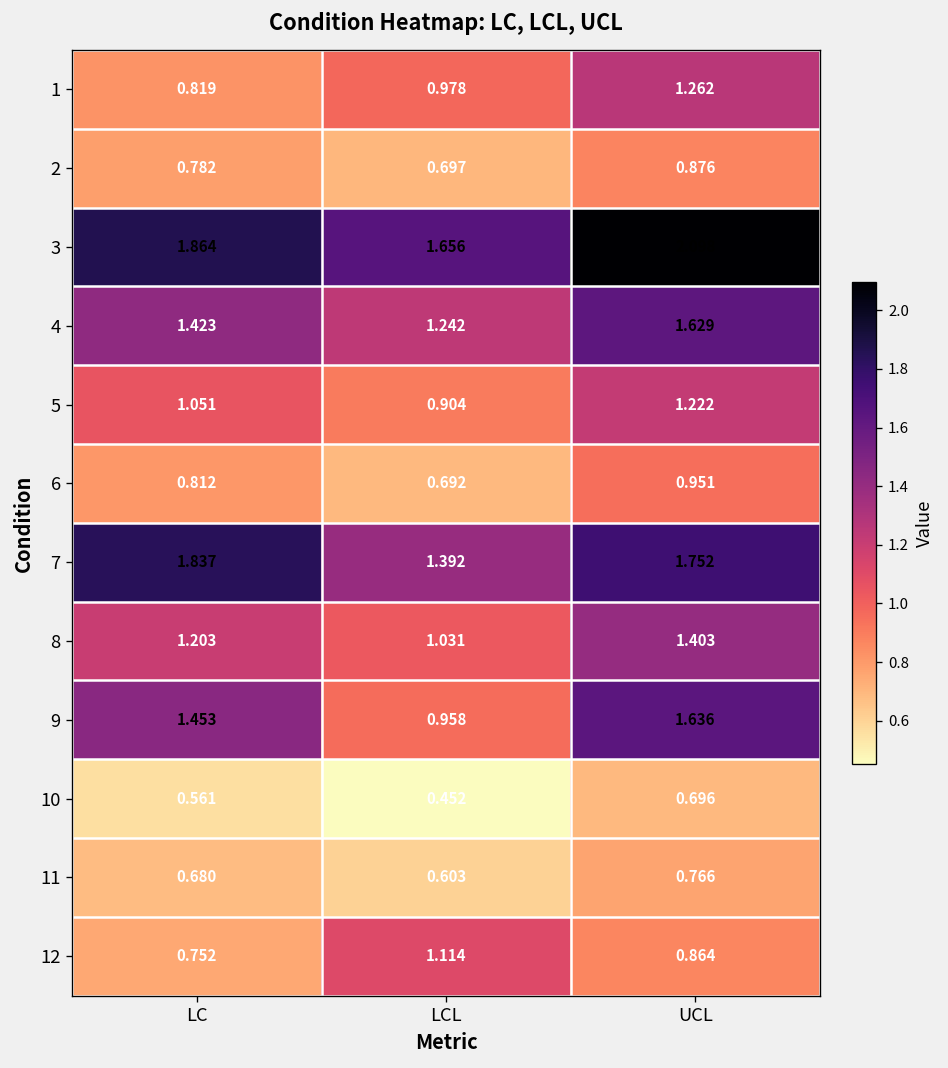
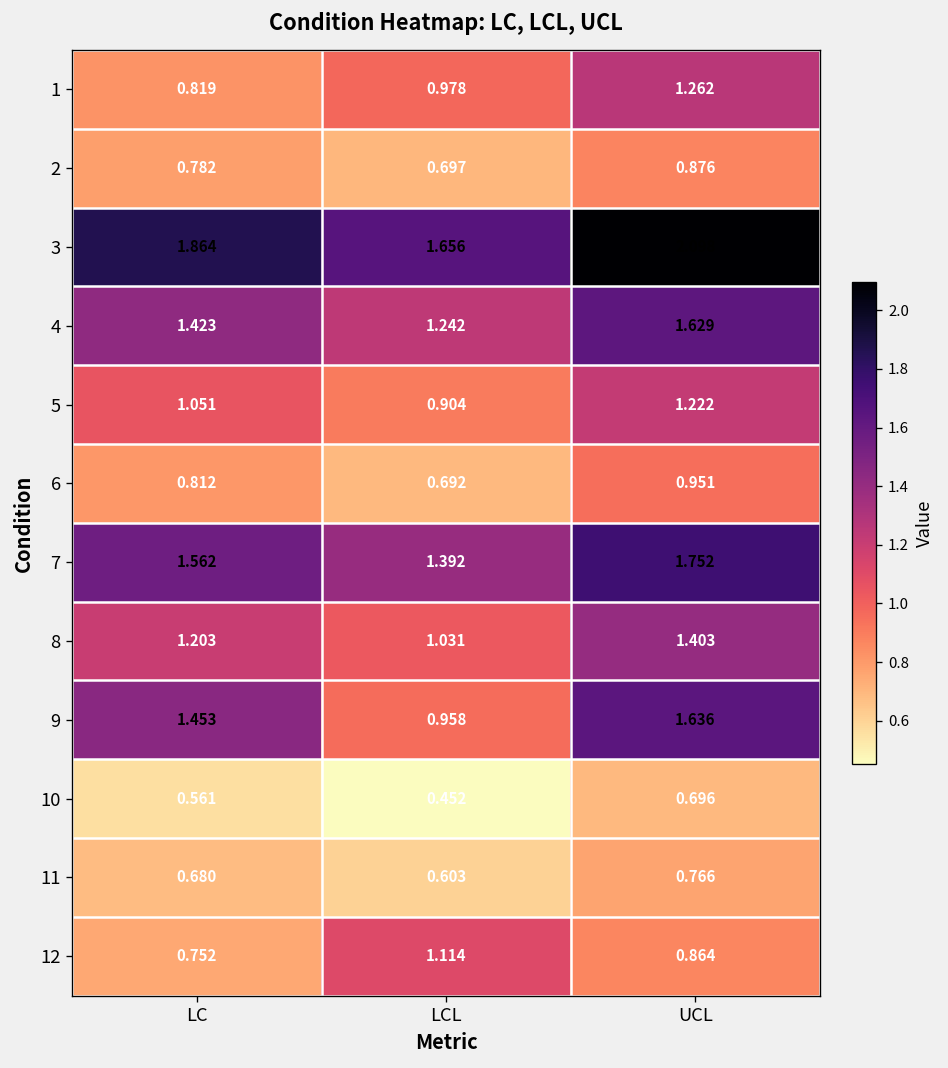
7, LC: 1.837 -> 1.562
